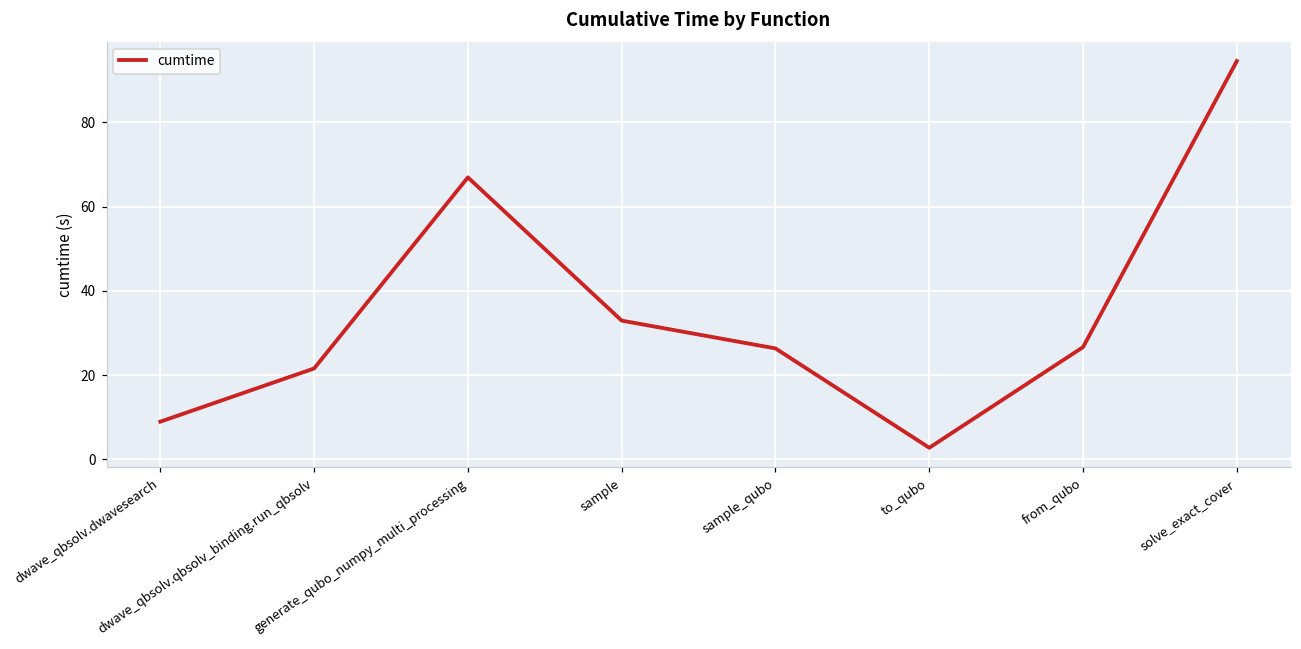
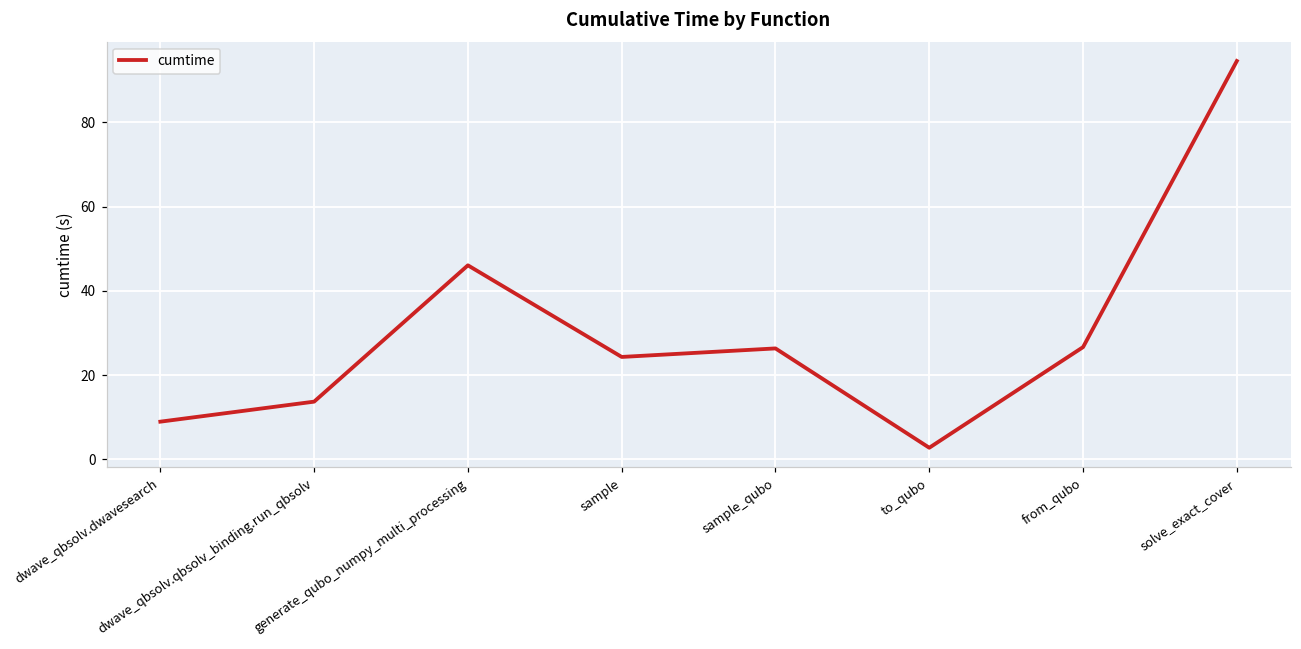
dwave_qbsolv.qbsolv_binding.run_qbsolv: 22 -> 14
generate_qubo_numpy_multi_processing: 67 -> 46
sample: 33 -> 24
